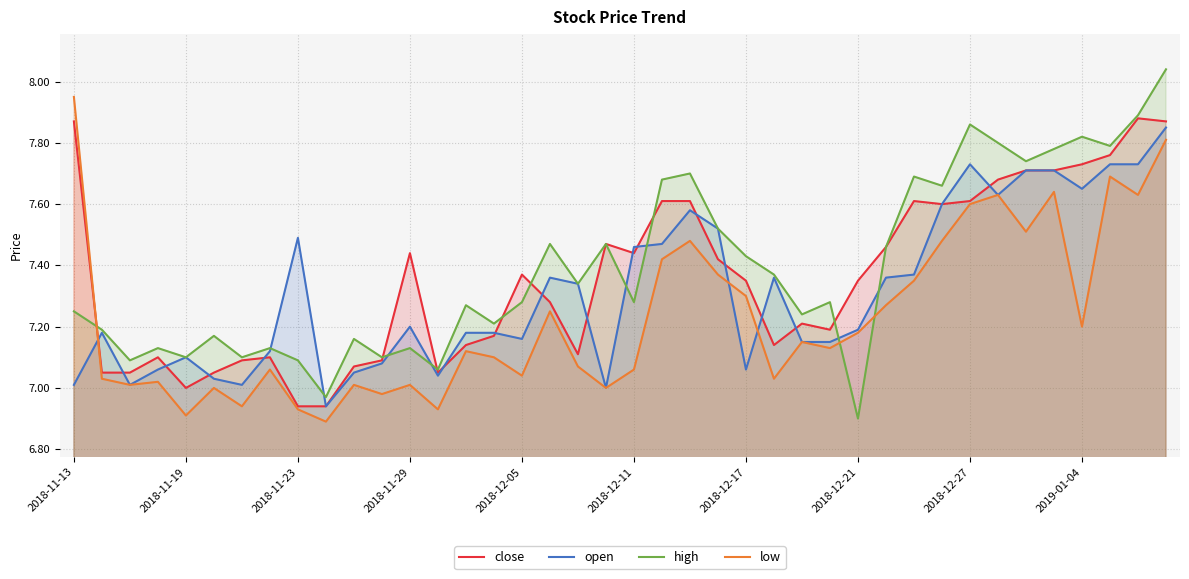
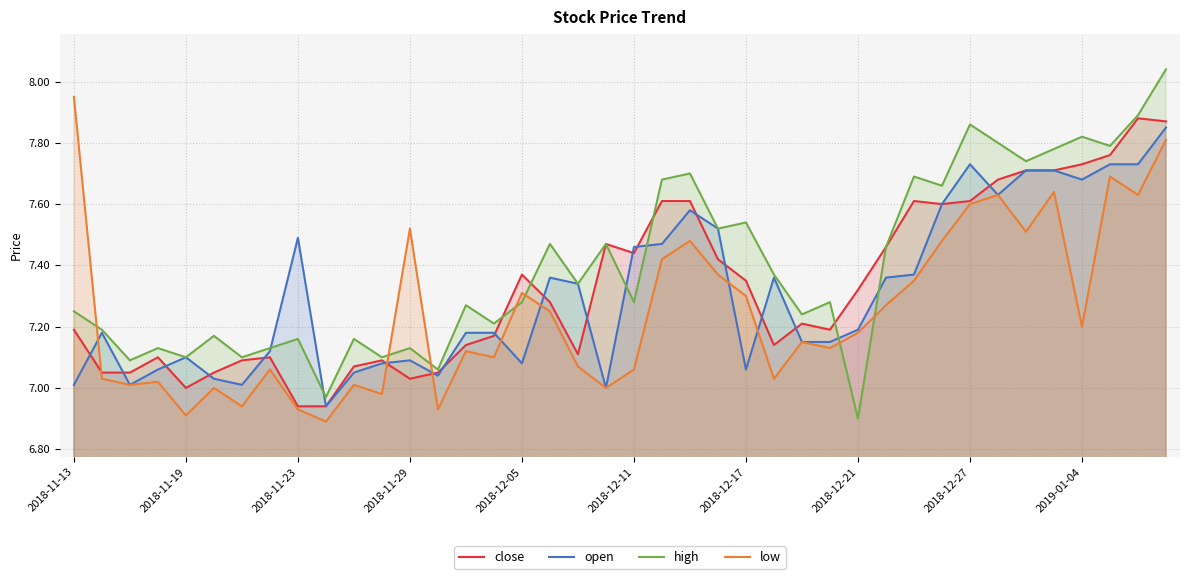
close, 2018-11-13: 7.87 -> 7.19
high, 2018-11-23: 7.09 -> 7.16
close, 2018-11-29: 7.44 -> 7.03
open, 2018-11-29: 7.20 -> 7.09
low, 2018-11-29: 7.01 -> 7.52
open, 2018-12-05: 7.16 -> 7.08
low, 2018-12-05: 7.04 -> 7.31
high, 2018-12-17: 7.43 -> 7.54
close, 2018-12-21: 7.35 -> 7.32
open, 2019-01-04: 7.65 -> 7.68
